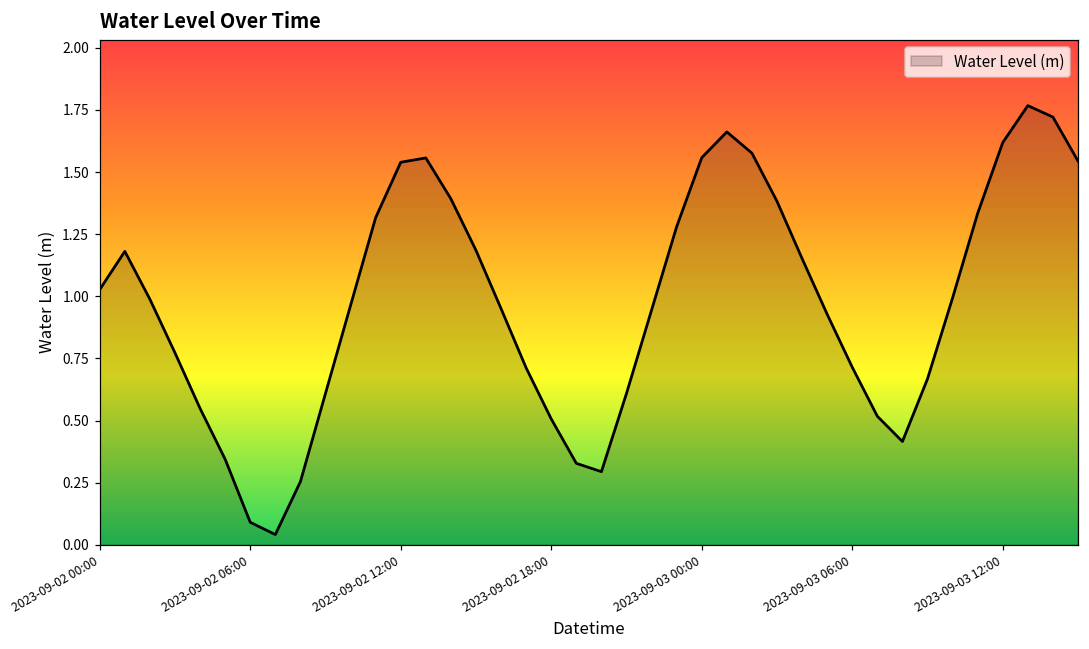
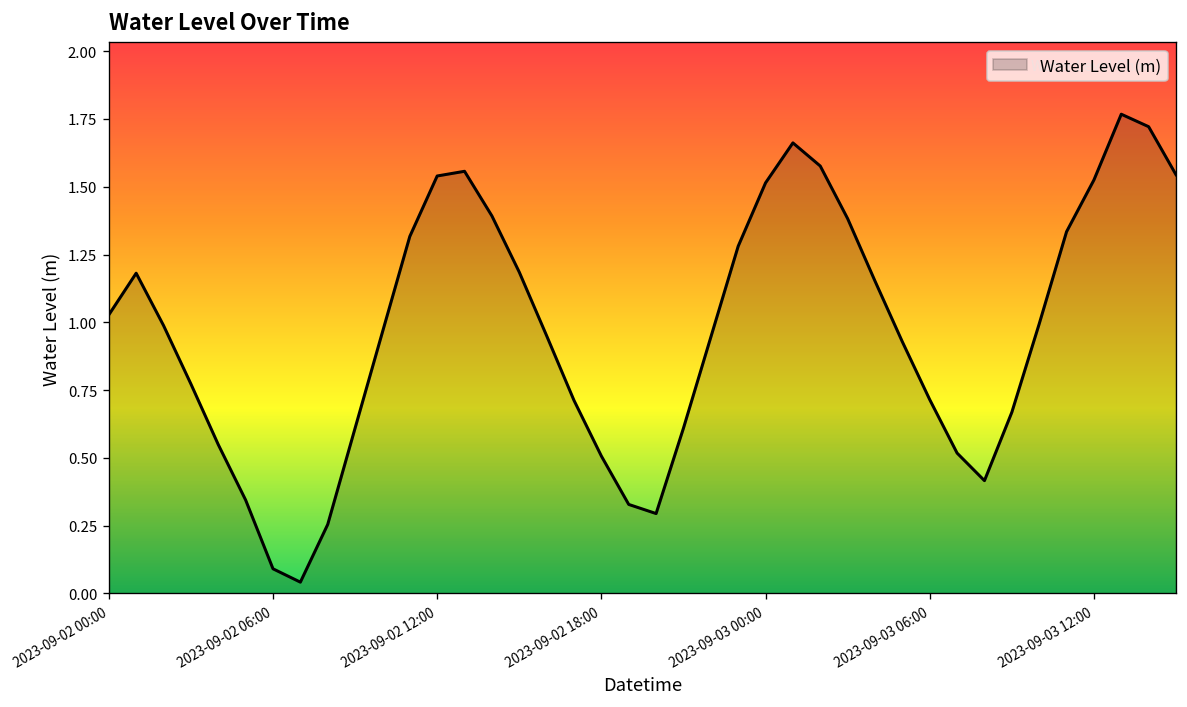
2023-09-03 00:00: 1.56 -> 1.51
2023-09-03 12:00: 1.62 -> 1.53
